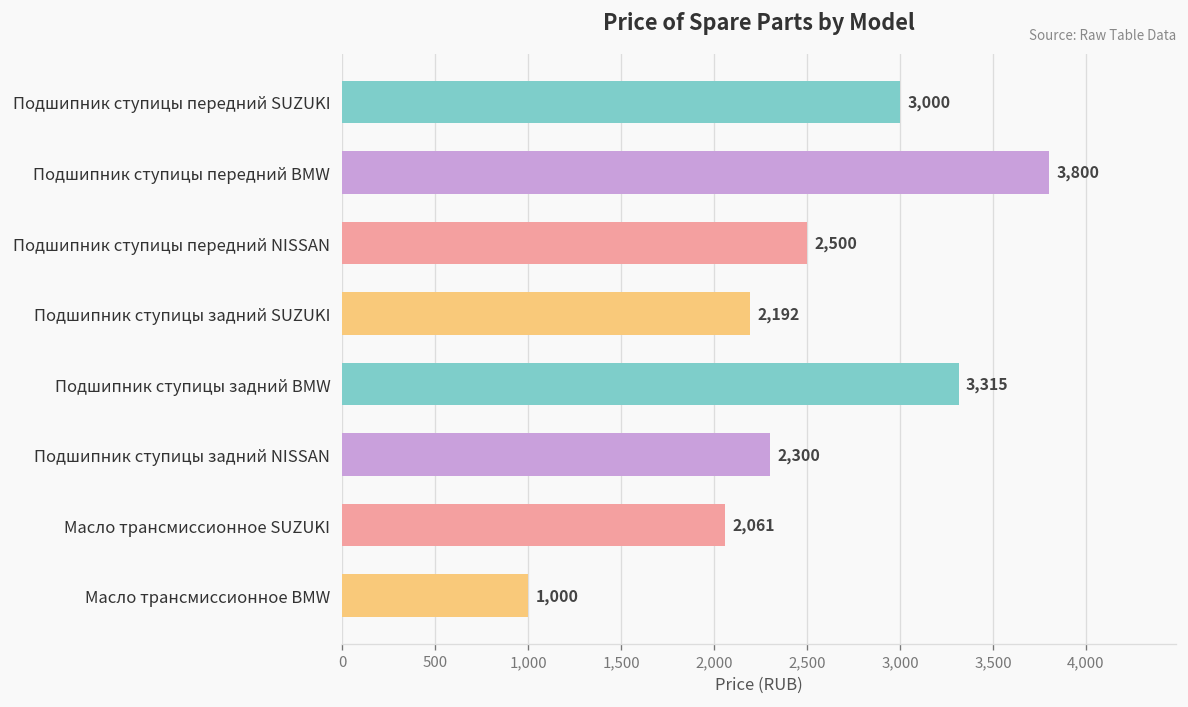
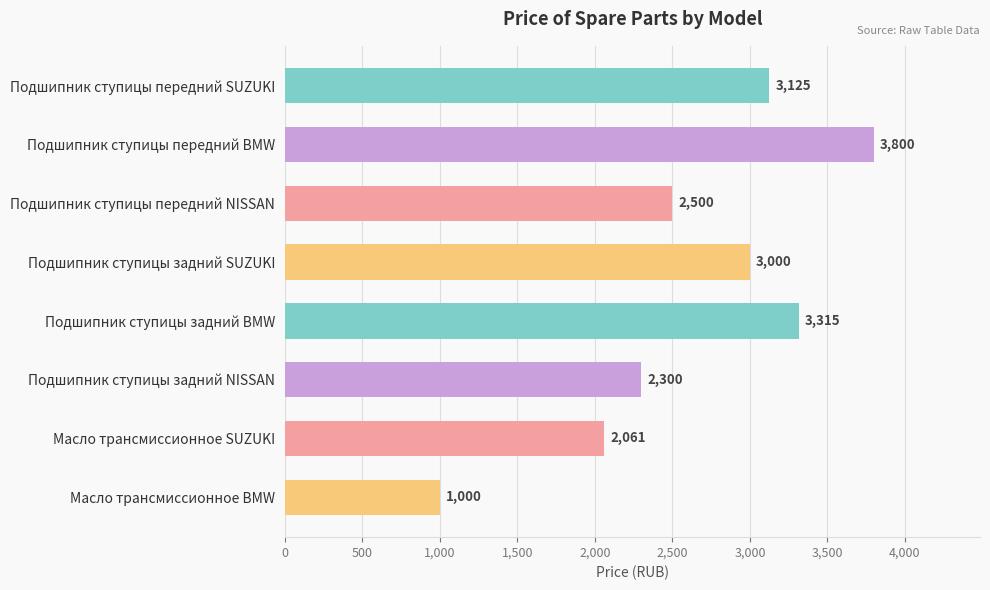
Подшипник ступицы передний SUZUKI: 3,000 -> 3,125
Подшипник ступицы задний SUZUKI: 2,192 -> 3,000
